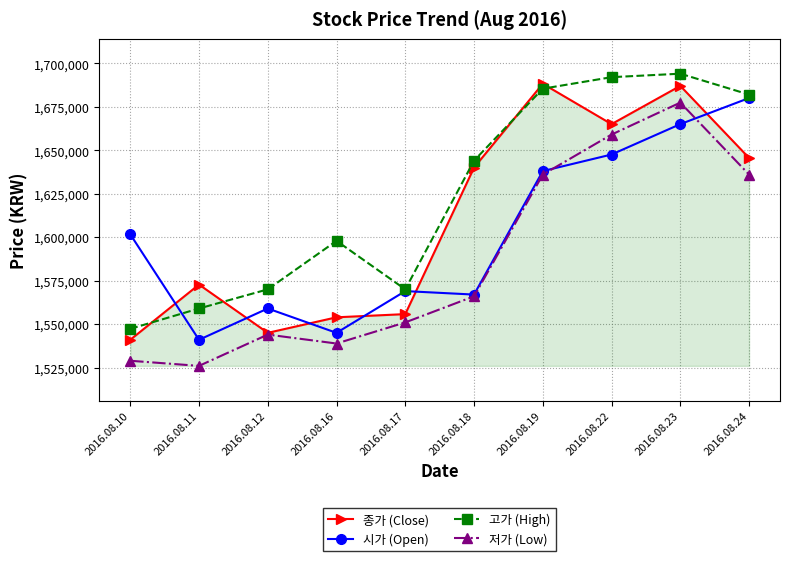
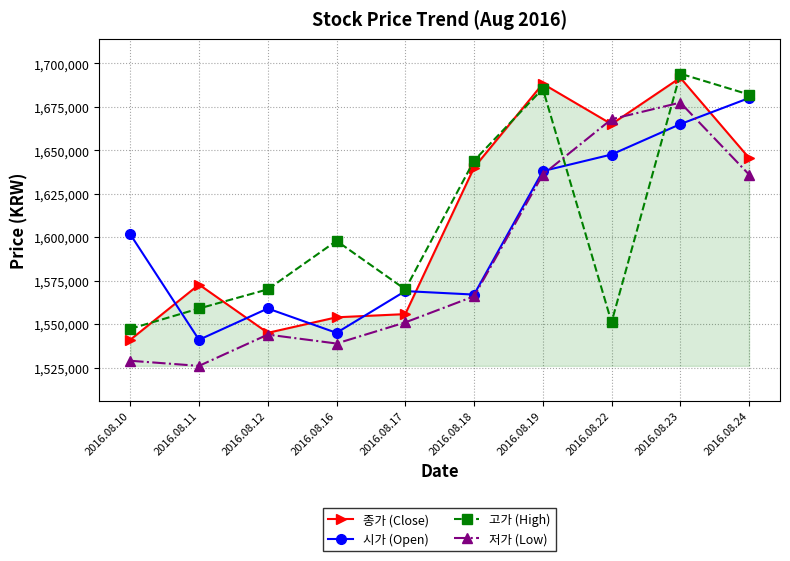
고가 (High), 2016.08.22: 1,692,000 -> 1,551,000
저가 (Low), 2016.08.22: 1,659,000 -> 1,668,000
종가 (Close), 2016.08.23: 1,687,000 -> 1,692,000
